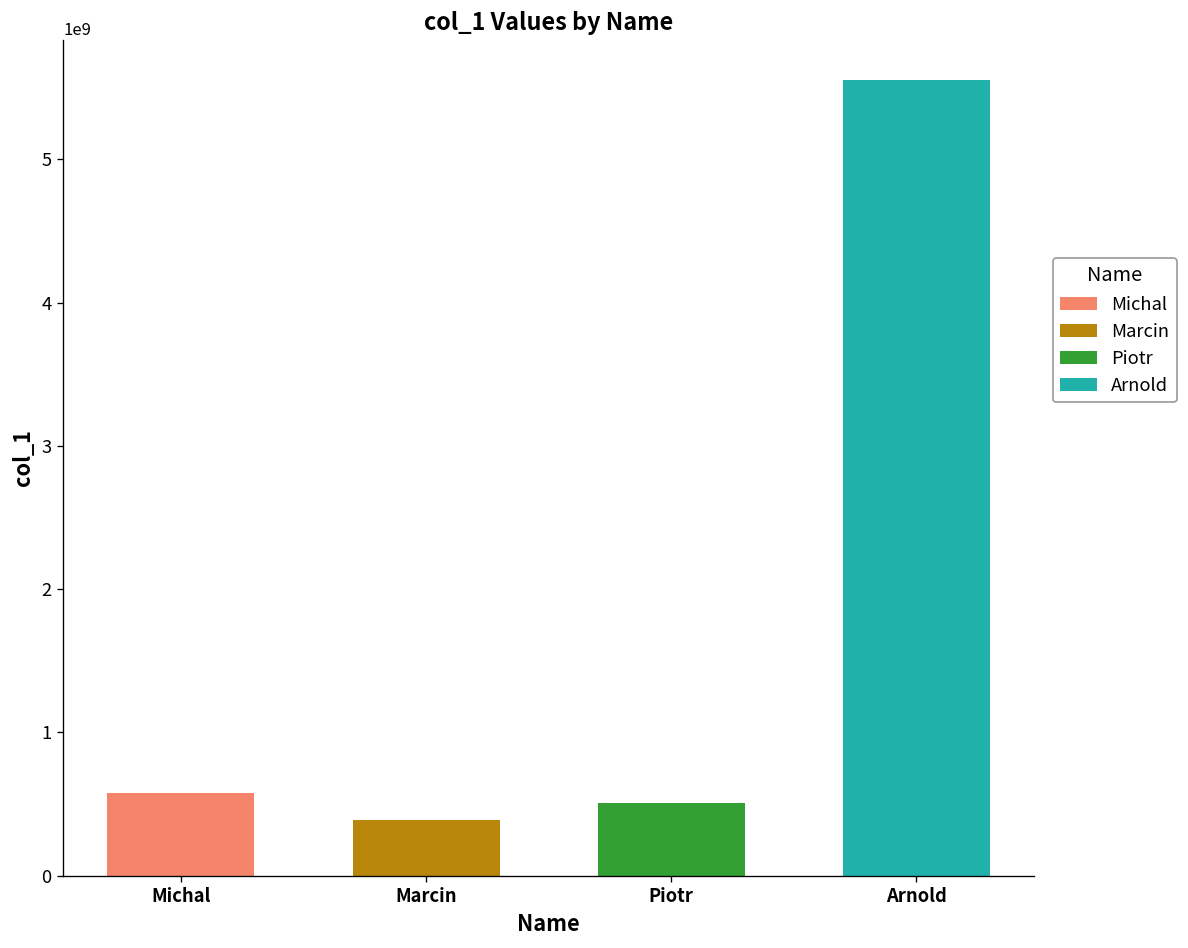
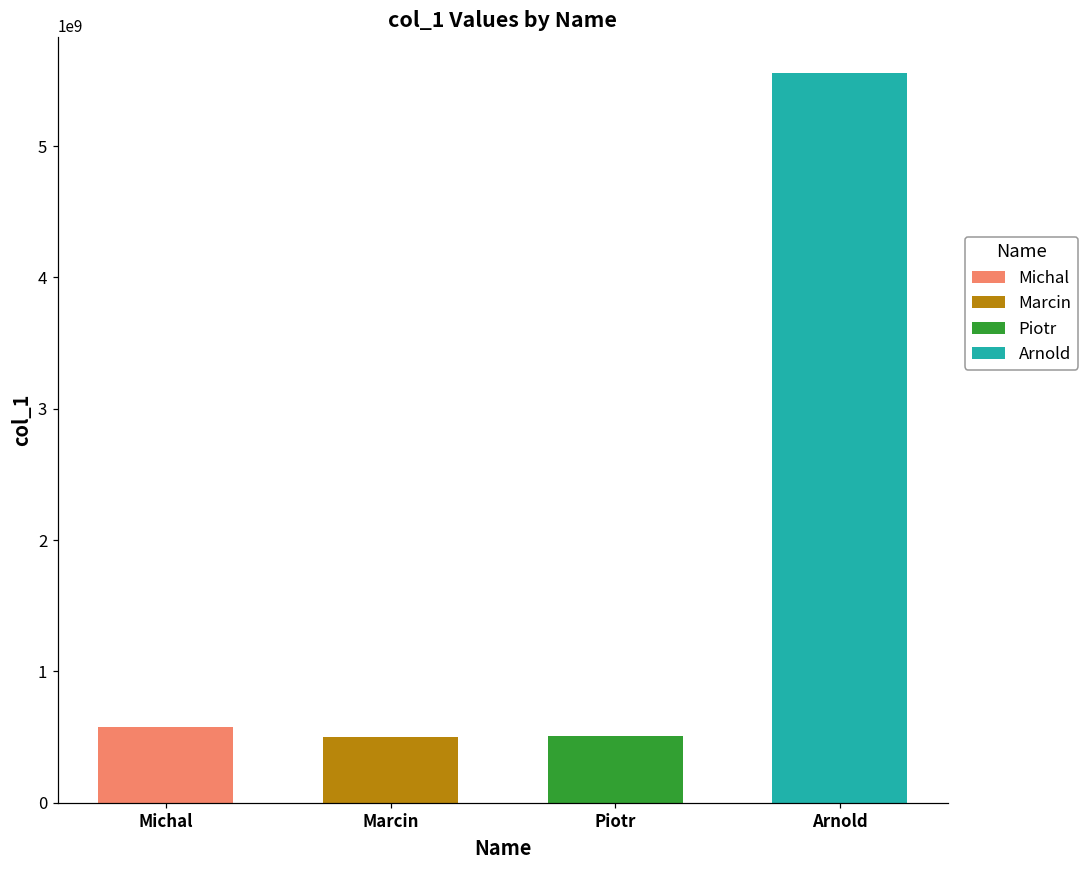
Marcin: 390000000 -> 500000000
